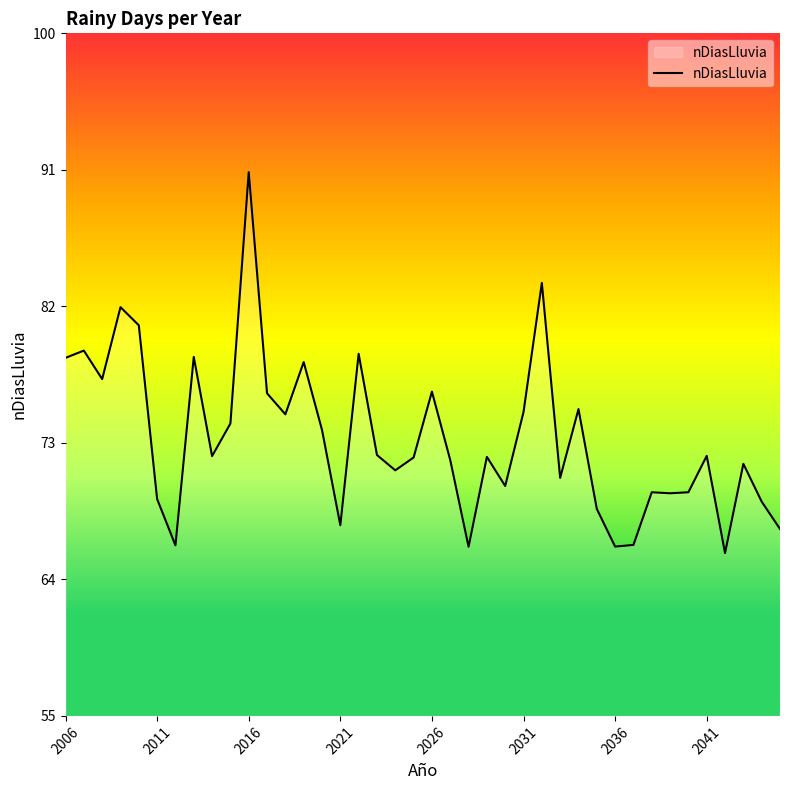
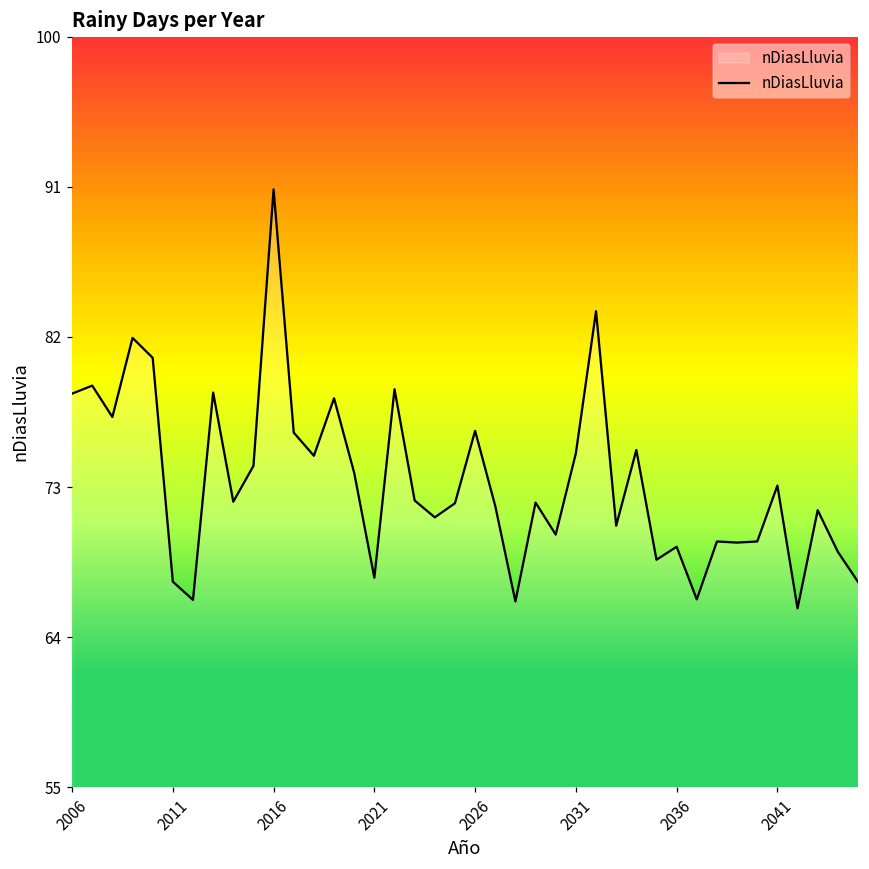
2011: 69.3 -> 67.3
2036: 66.2 -> 69.4
2041: 72.1 -> 73.1
